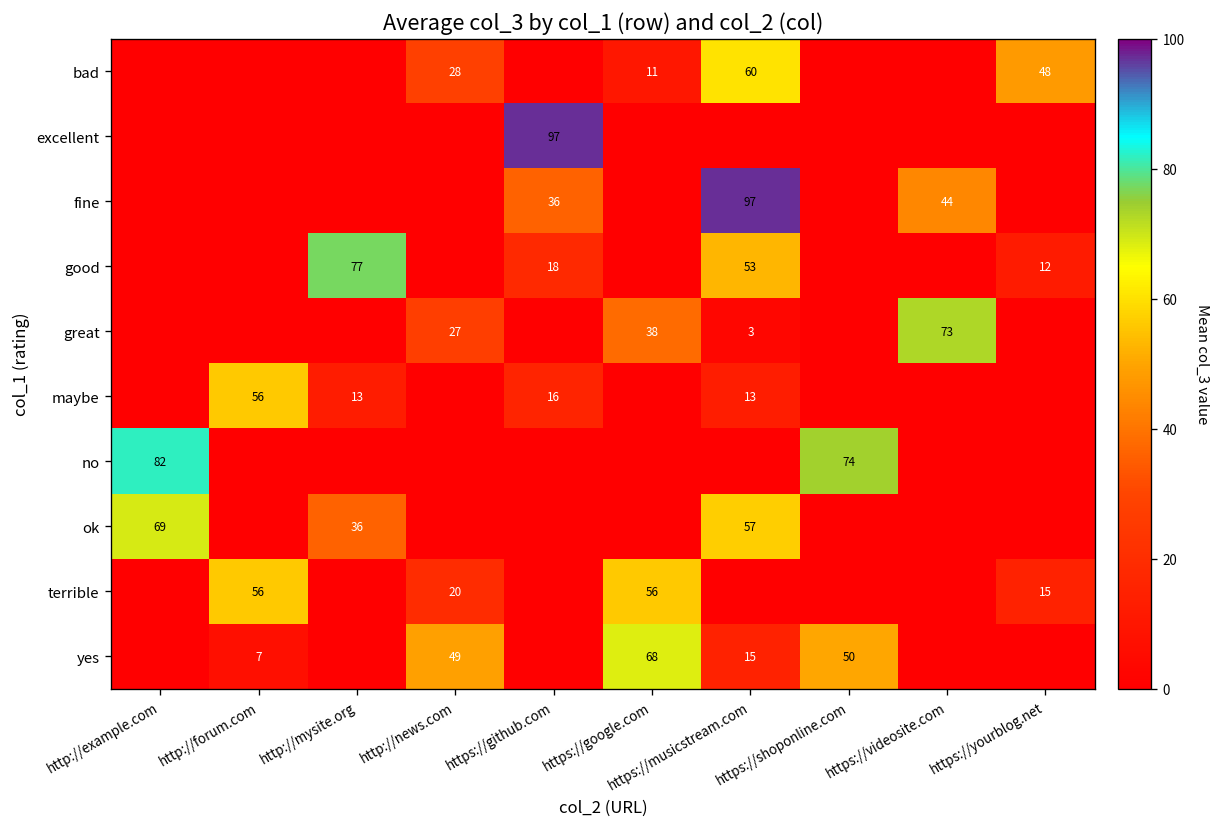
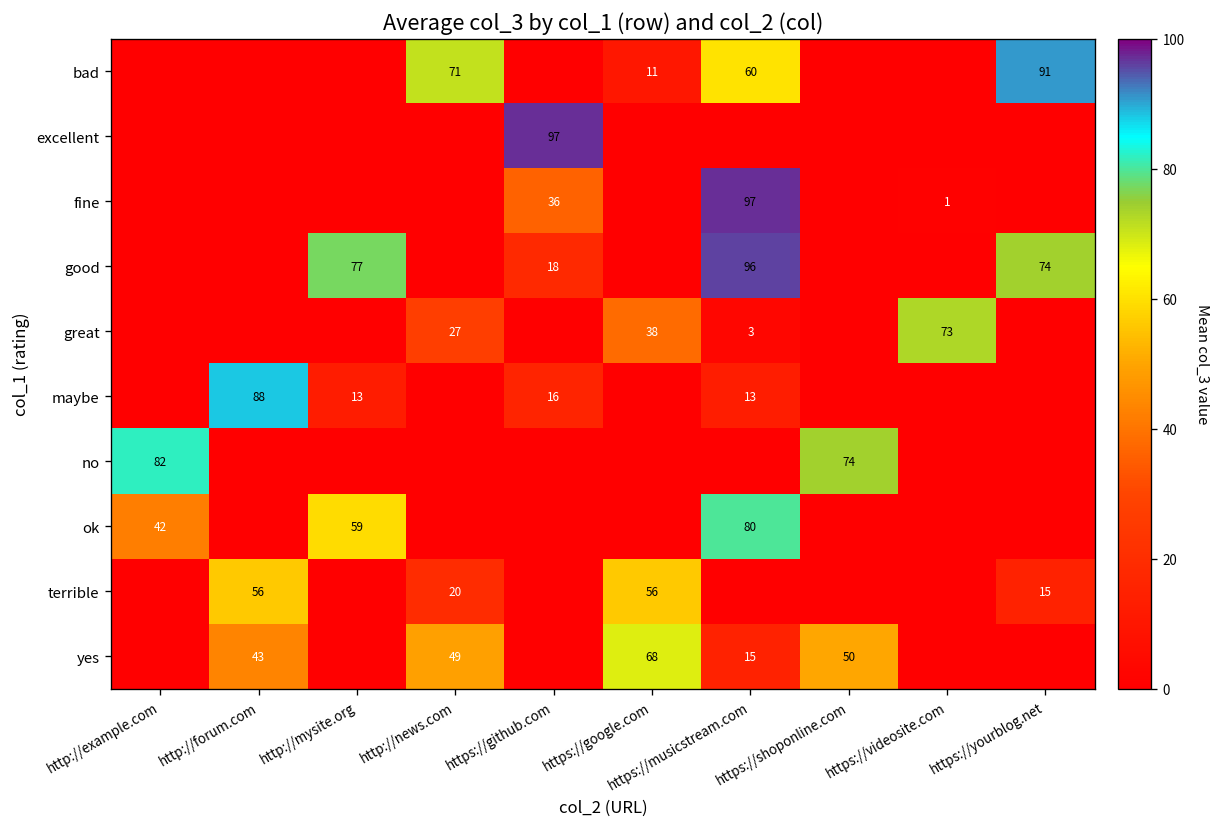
bad, http://news.com: 28 -> 71
bad, https://yourblog.net: 48 -> 91
fine, https://videosite.com: 44 -> 1
good, https://musicstream.com: 53 -> 96
good, https://yourblog.net: 12 -> 74
maybe, http://forum.com: 56 -> 88
ok, http://example.com: 69 -> 42
ok, http://mysite.org: 36 -> 59
ok, https://musicstream.com: 57 -> 80
yes, http://forum.com: 7 -> 43
